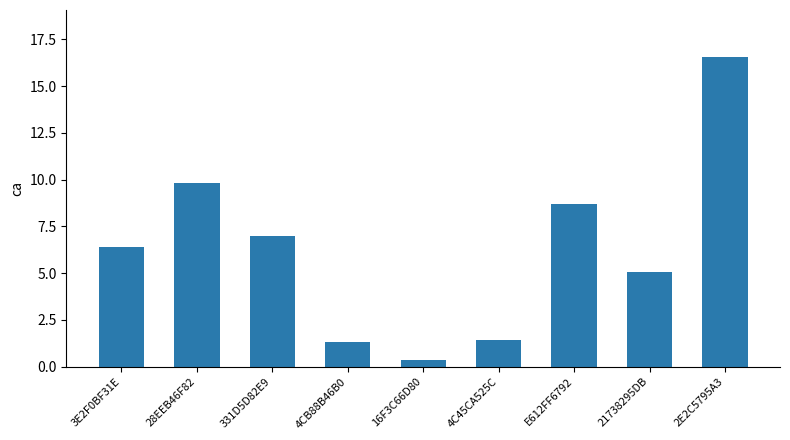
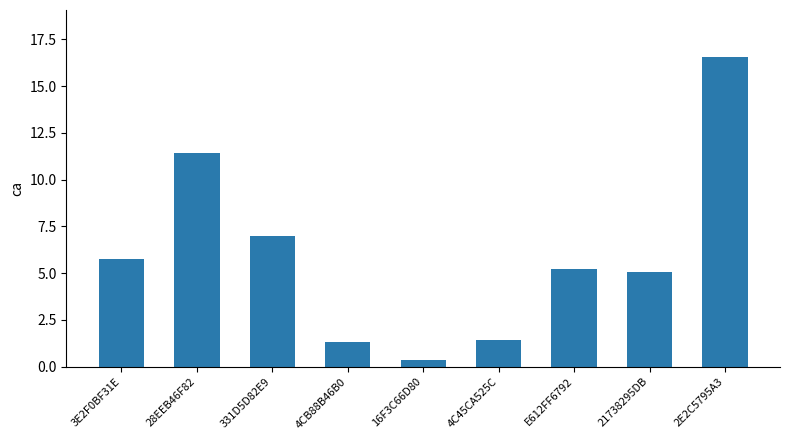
3E2F0BF31E: 6.4 -> 5.8
28EEB46F82: 9.8 -> 11.4
E612FF6792: 8.7 -> 5.2
